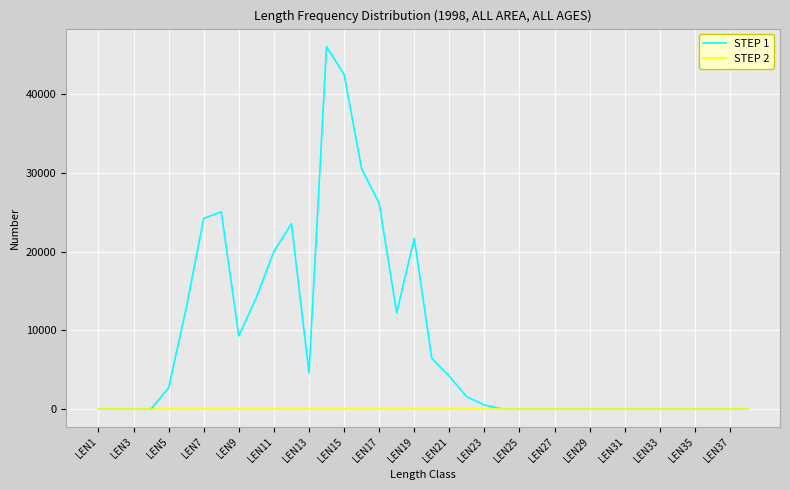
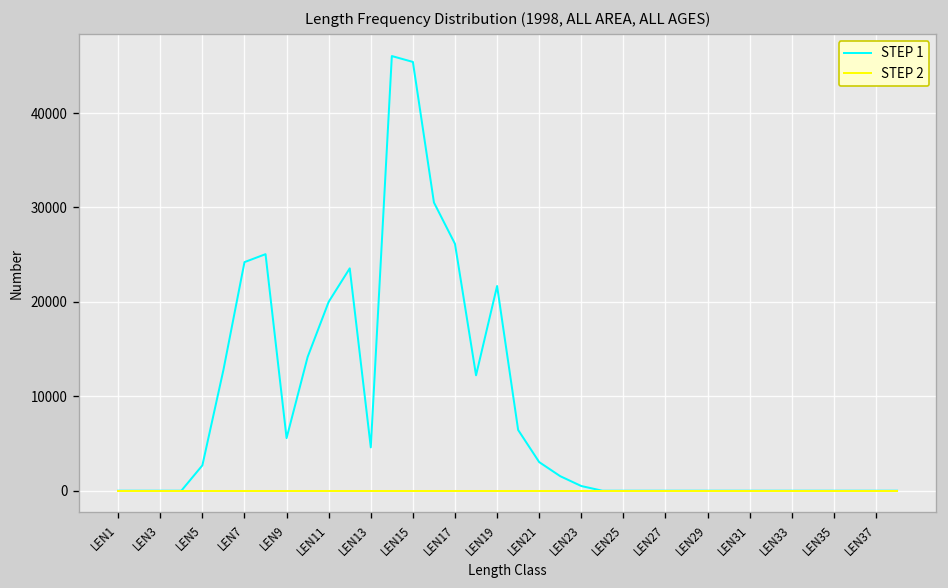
STEP 1, LEN9: 9000 -> 6000
STEP 1, LEN15: 43000 -> 45000
STEP 1, LEN21: 4000 -> 3000
